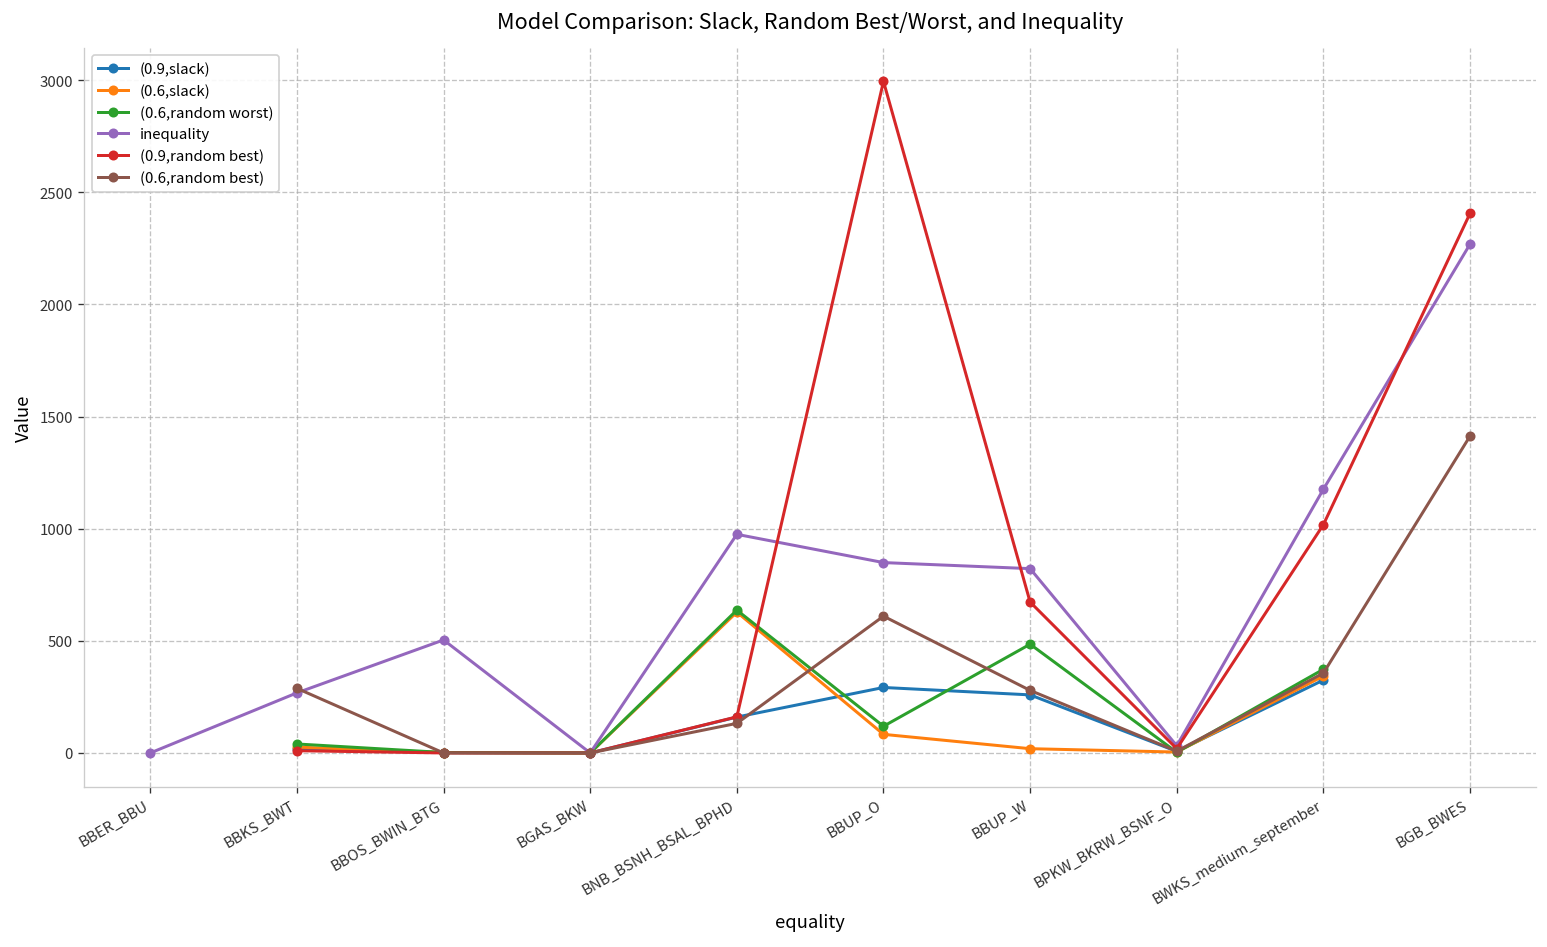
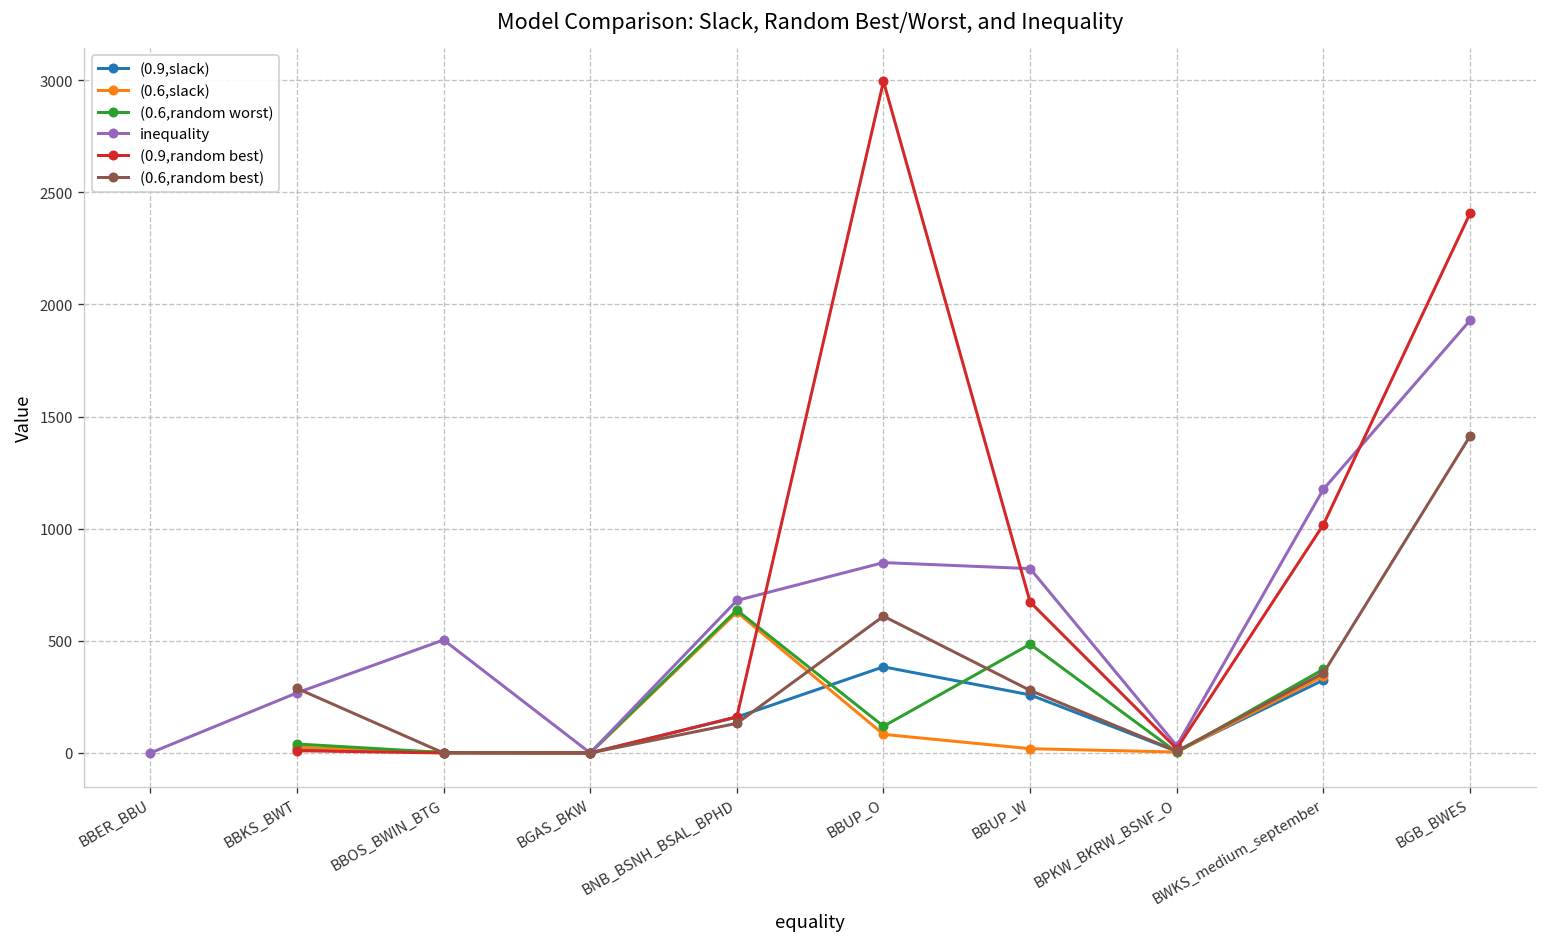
inequality, BNB_BSNH_BSAL_BPHD: 980 -> 680
(0.9,slack), BBUP_O: 290 -> 380
inequality, BGB_BWES: 2270 -> 1930
